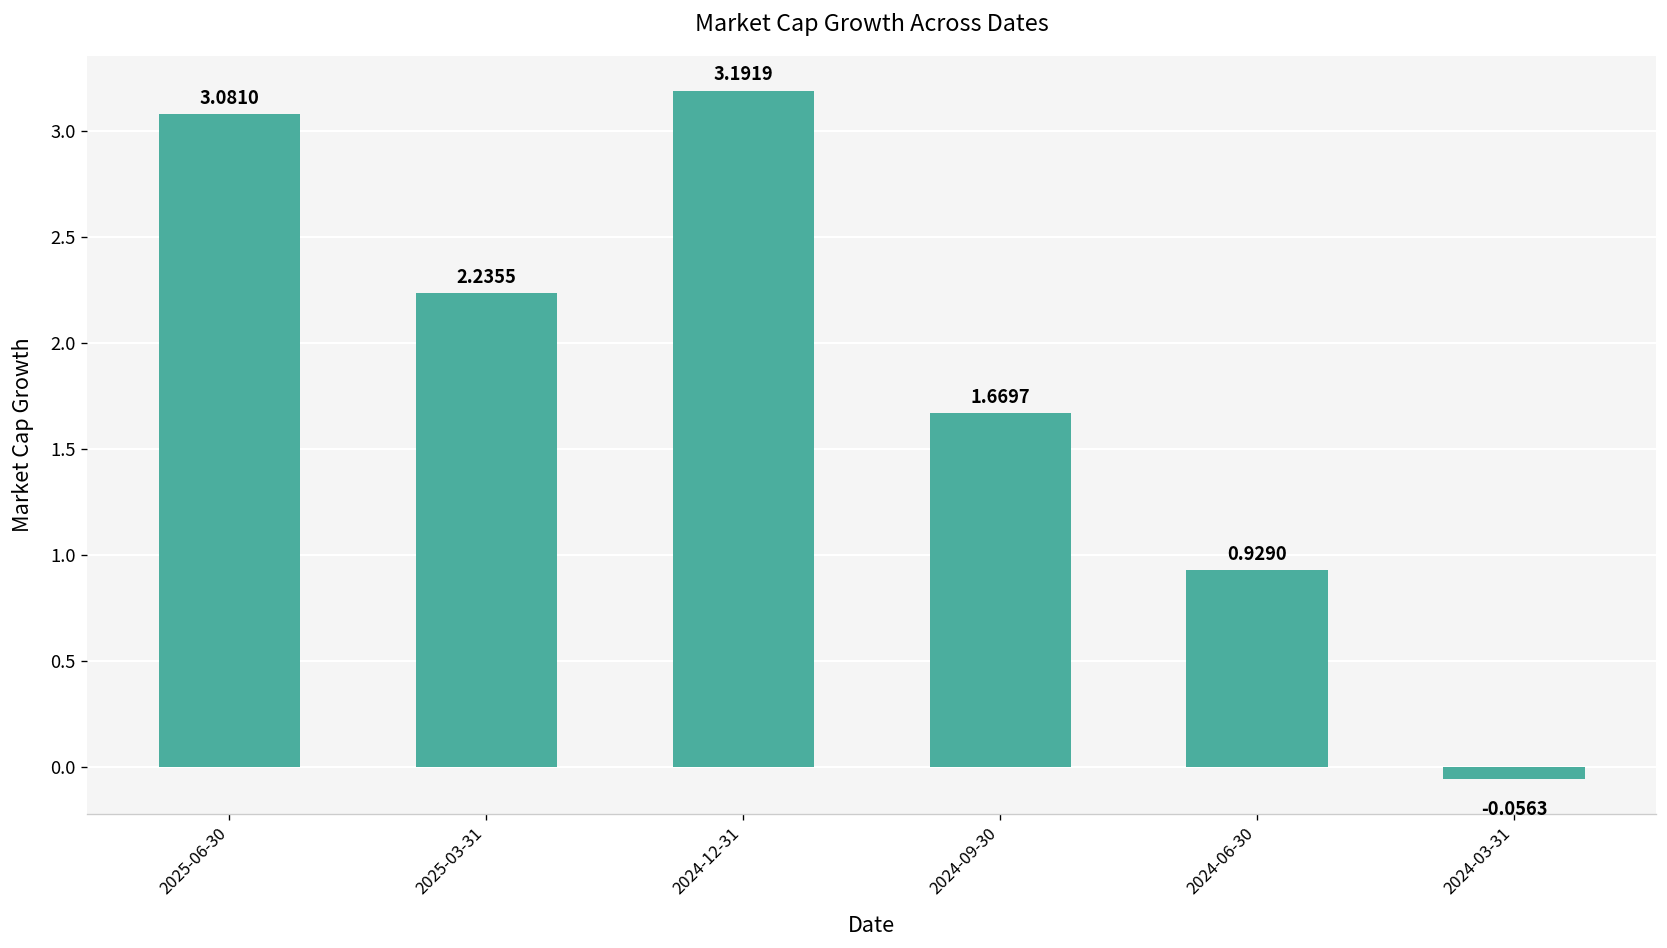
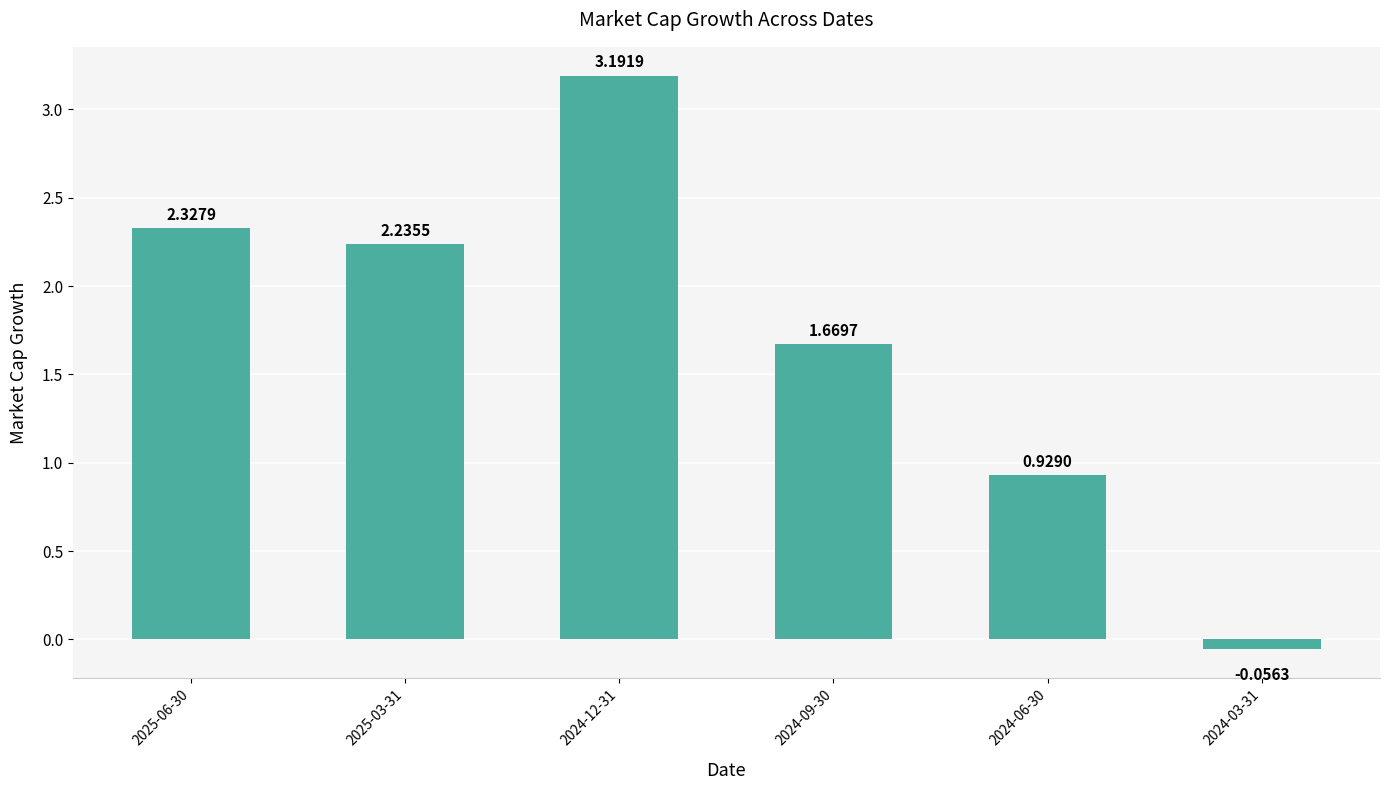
2025-06-30: 3.0810 -> 2.3279
